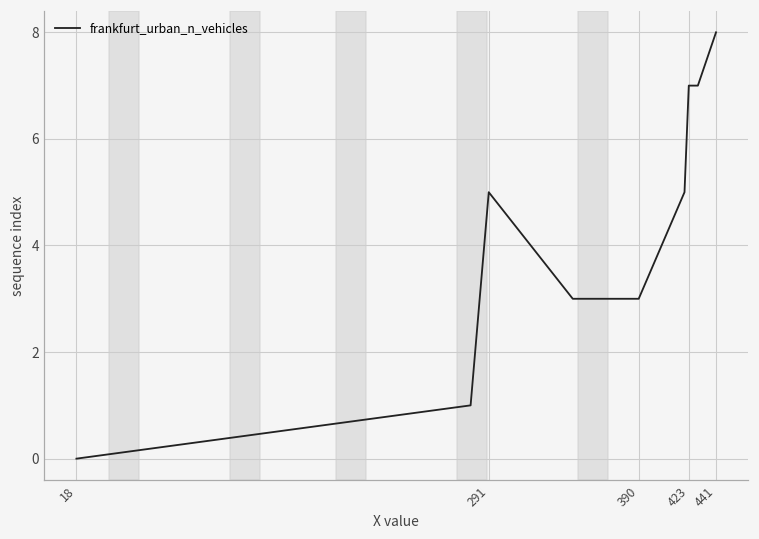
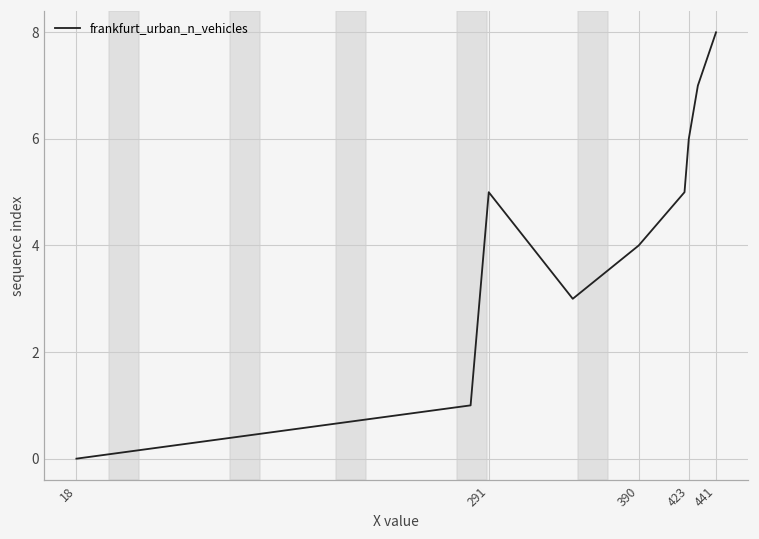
390: 3 -> 4
423: 7 -> 6
